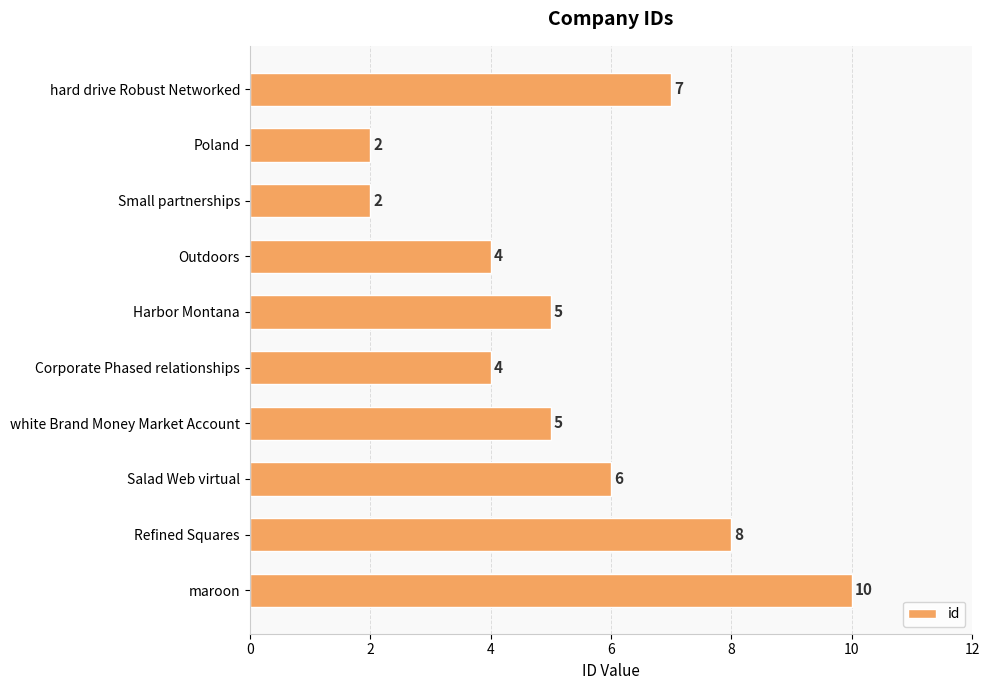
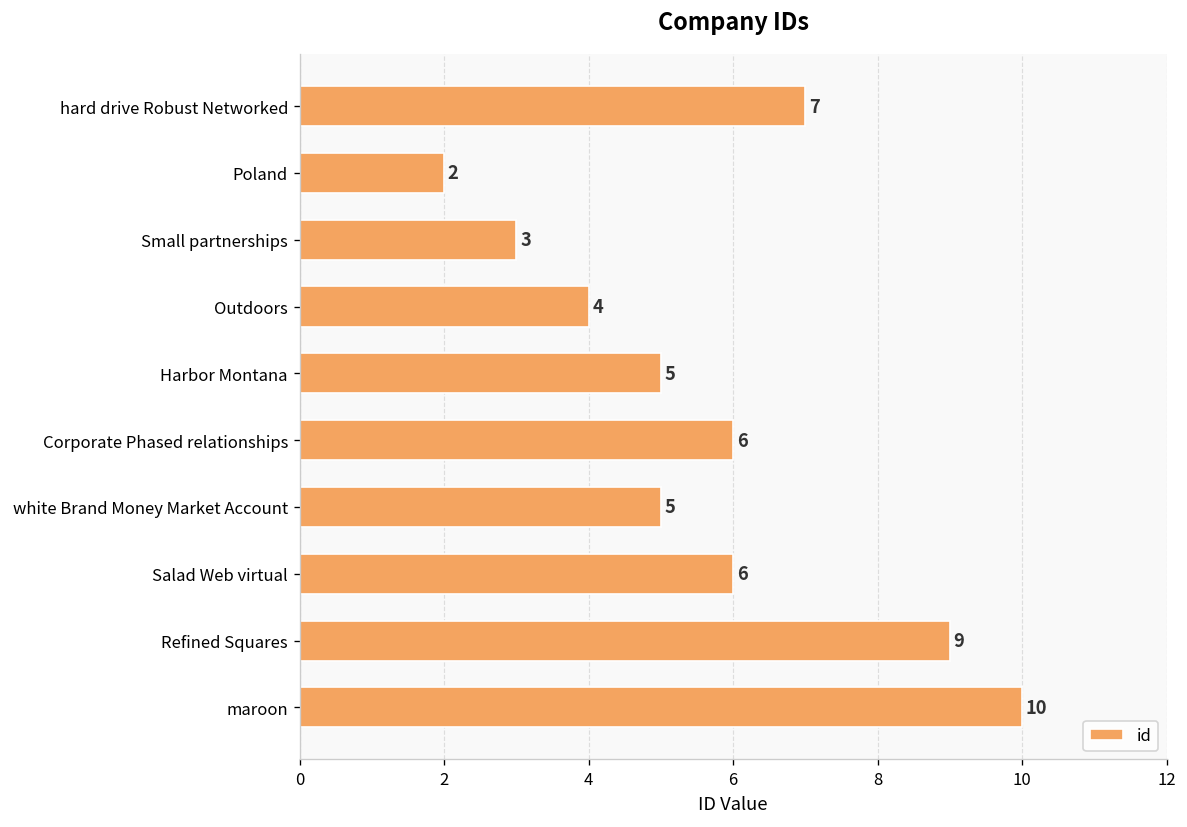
Small partnerships: 2 -> 3
Corporate Phased relationships: 4 -> 6
Refined Squares: 8 -> 9
